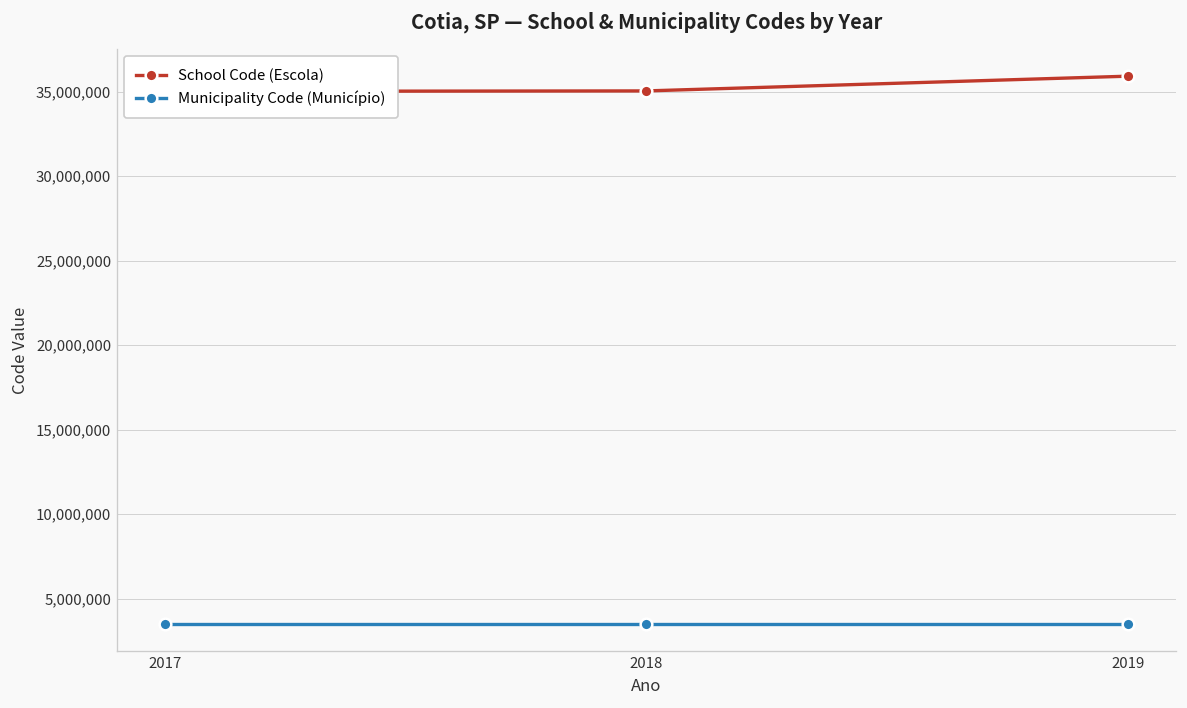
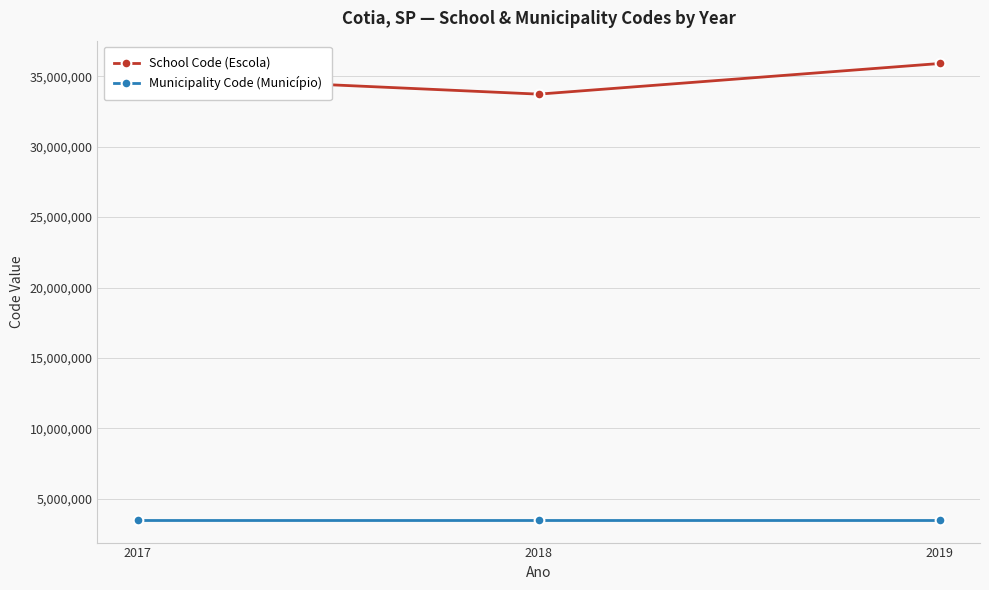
School Code (Escola), 2018: 35,000,000 -> 33,700,000
